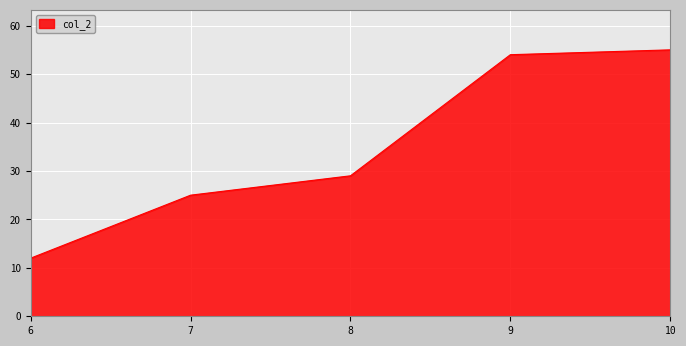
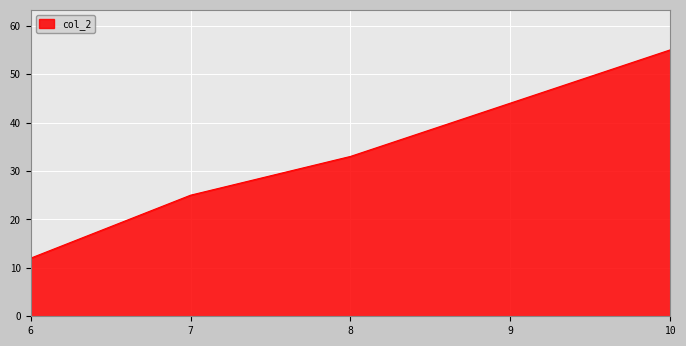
8: 29 -> 33
9: 54 -> 44
